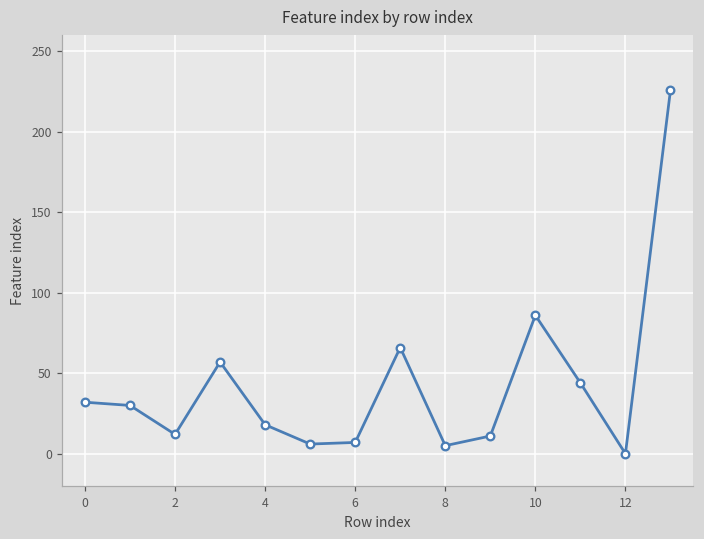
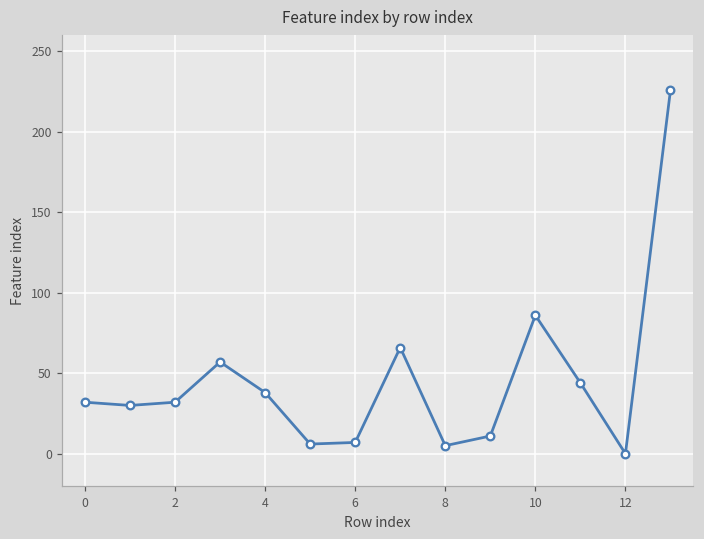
2: 12 -> 32
4: 18 -> 38
